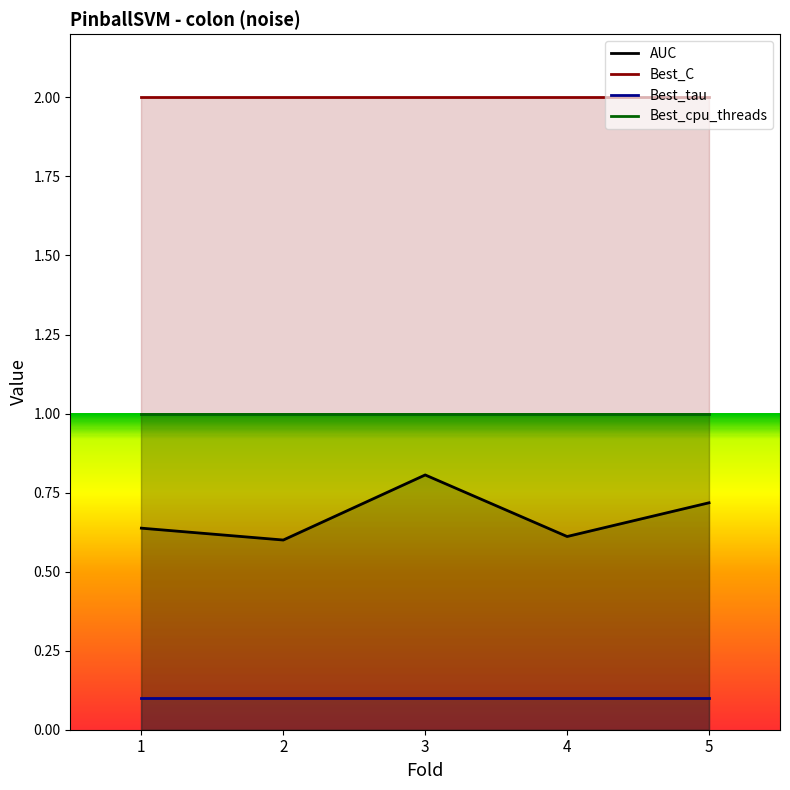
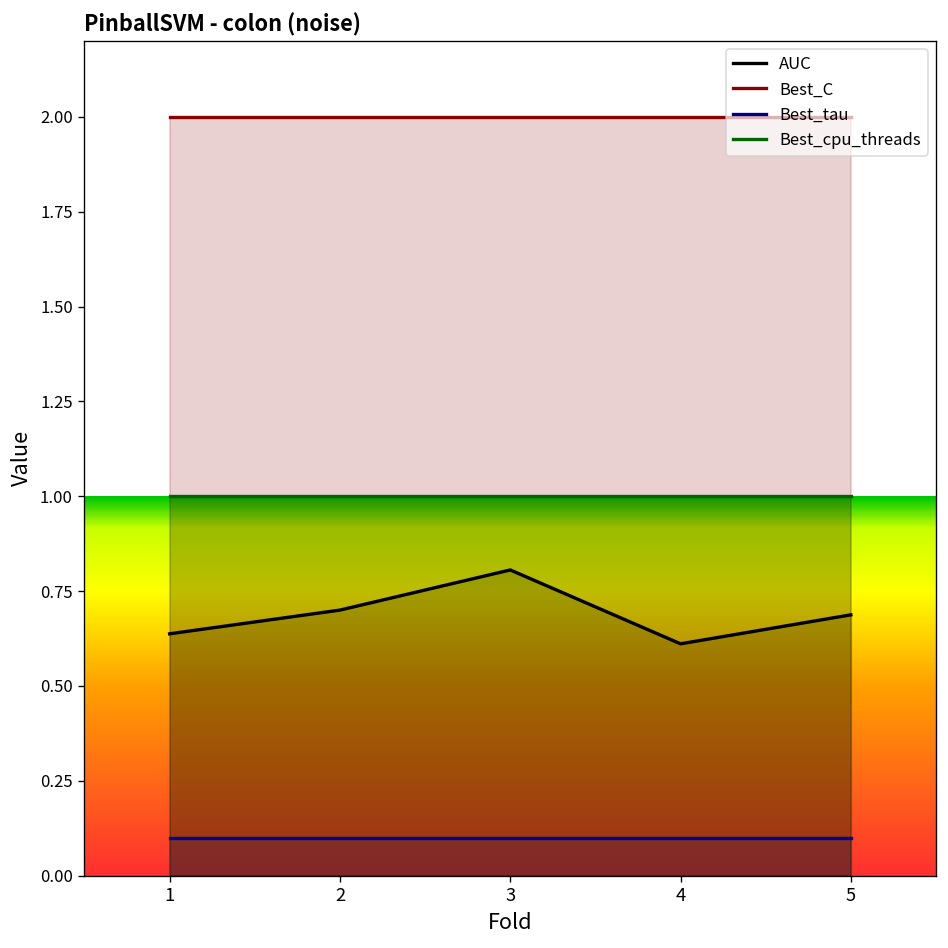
AUC, 2: 0.6 -> 0.7
AUC, 5: 0.72 -> 0.69
